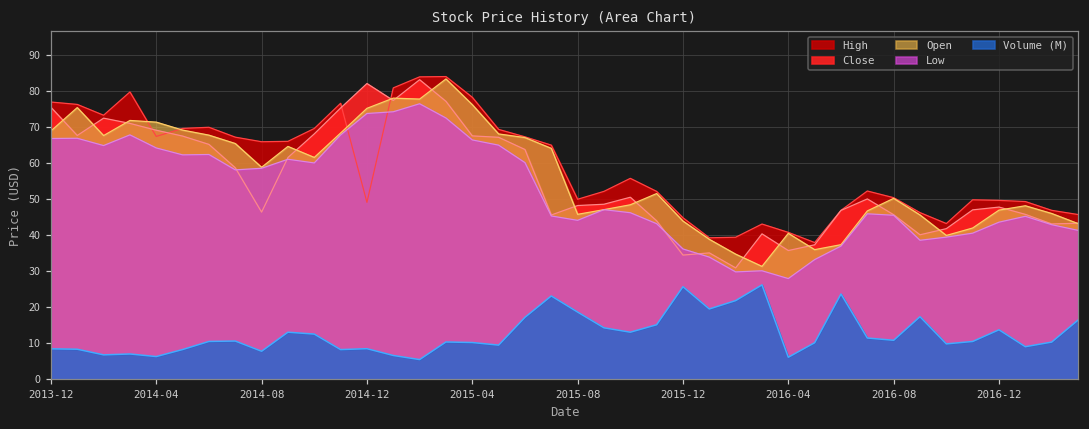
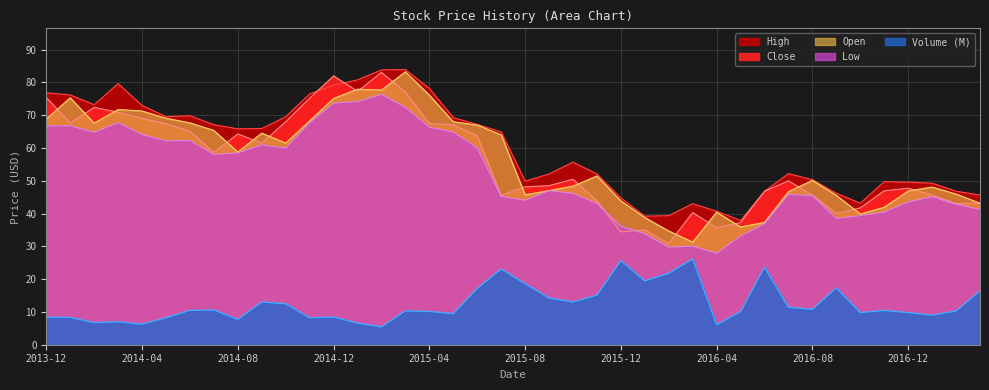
High, 2014-04: 67 -> 73
Close, 2014-08: 46 -> 64
High, 2014-12: 49 -> 79
Volume (M), 2016-12: 14 -> 10
